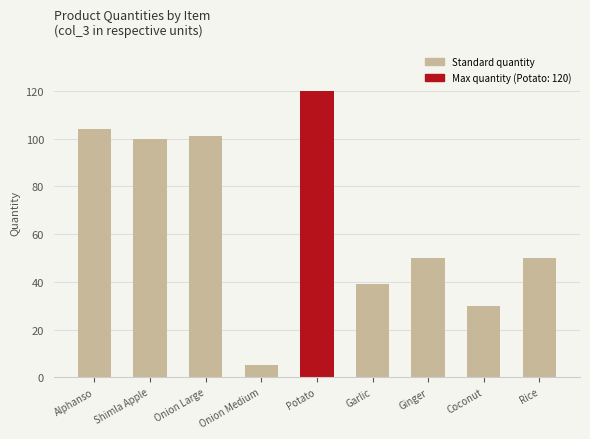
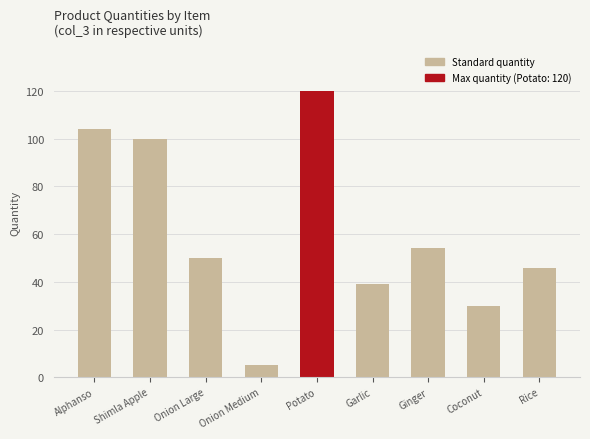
Onion Large: 101 -> 50
Ginger: 50 -> 54
Rice: 50 -> 46
